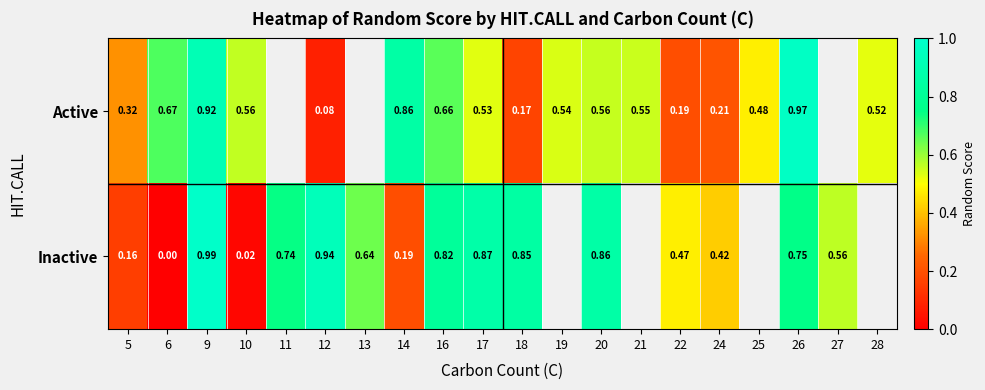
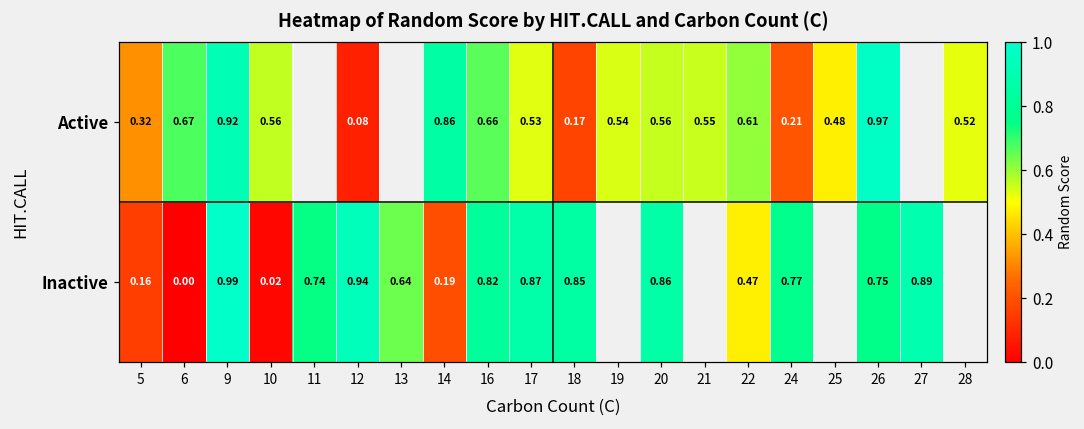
Active, 22: 0.19 -> 0.61
Inactive, 24: 0.42 -> 0.77
Inactive, 27: 0.56 -> 0.89
